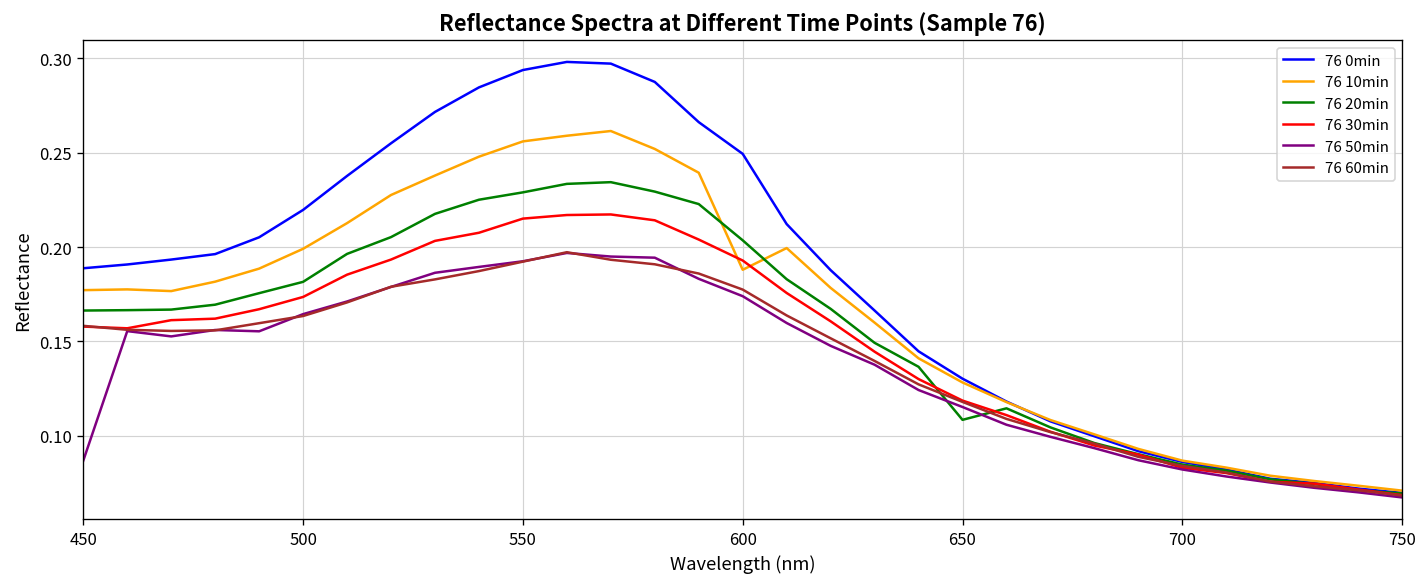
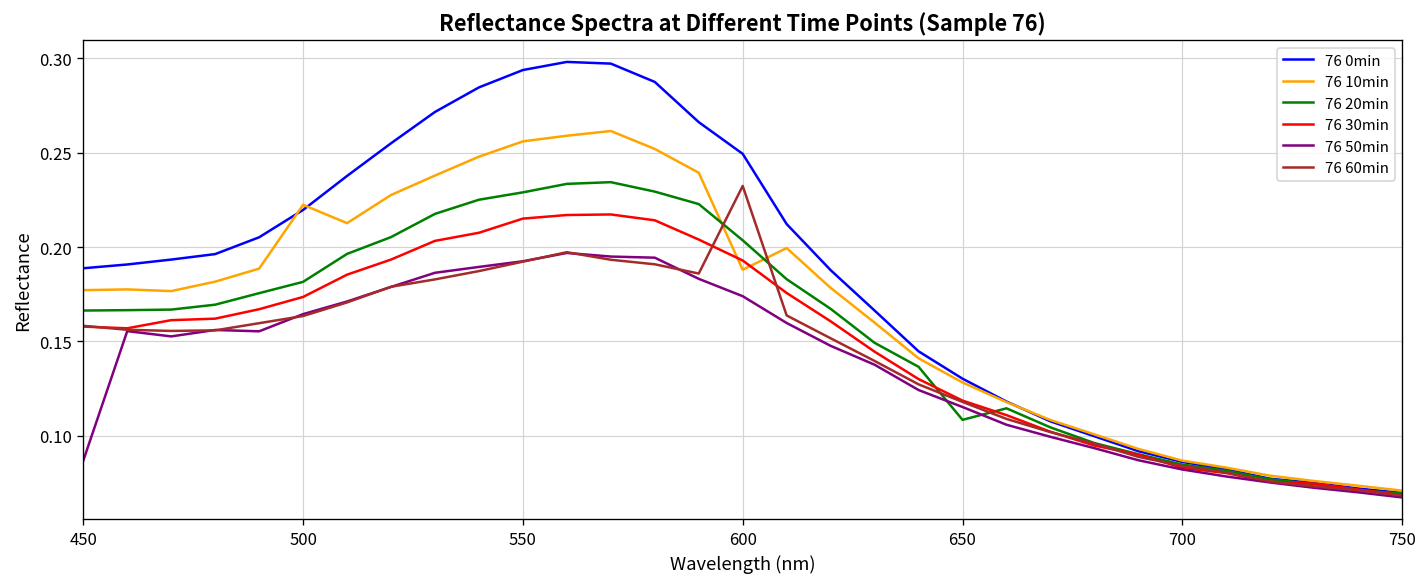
76 10min, 500: 0.199 -> 0.222
76 60min, 600: 0.178 -> 0.232
